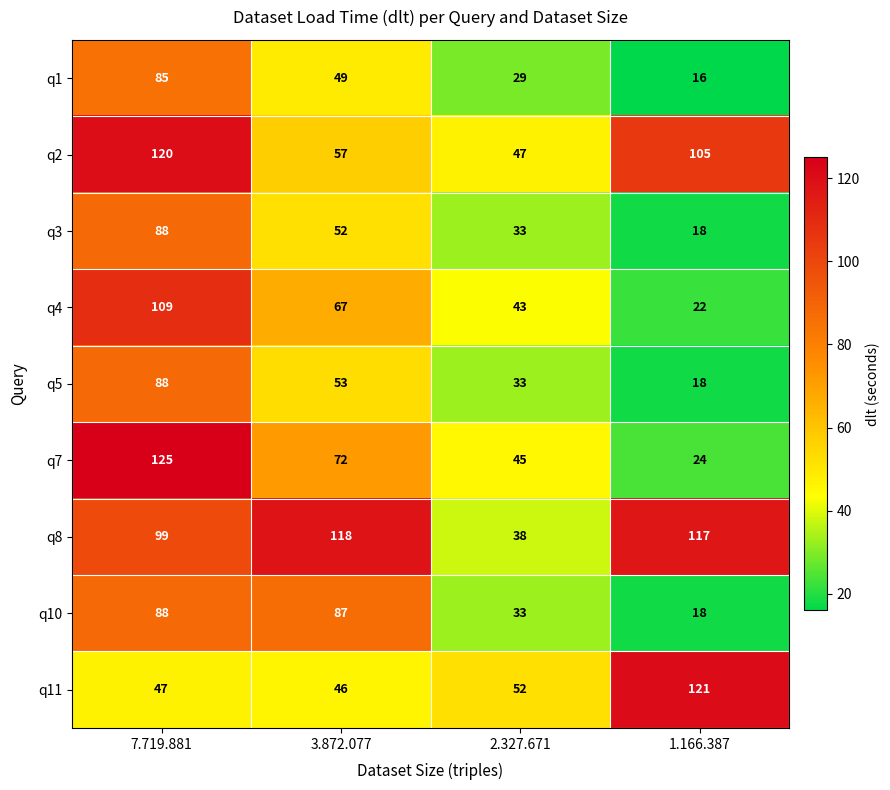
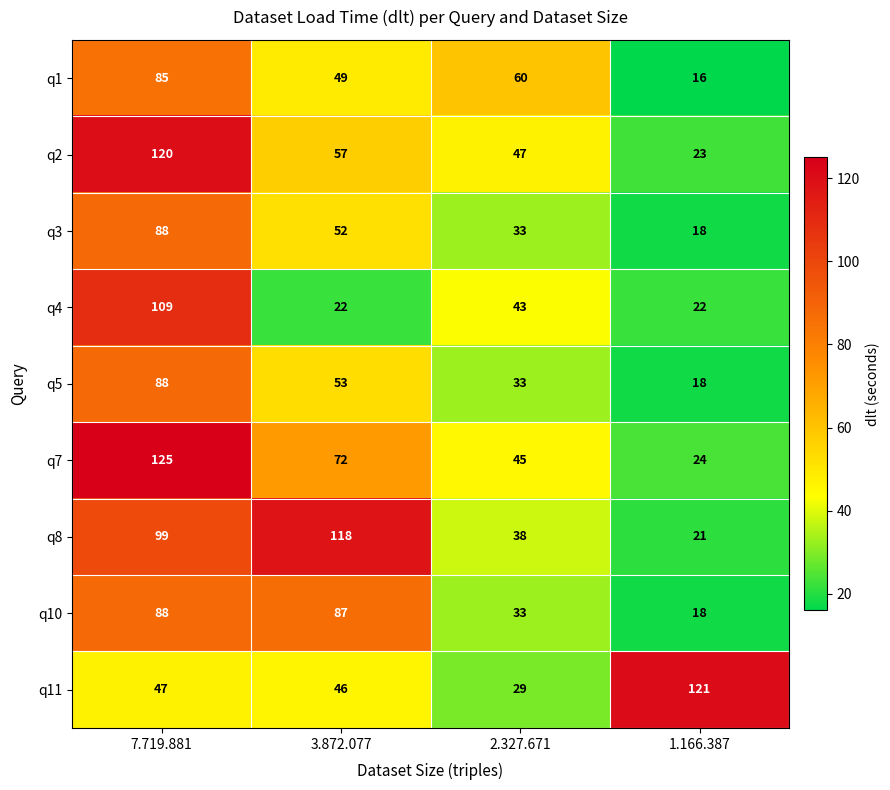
q1, 2.327.671: 29 -> 60
q2, 1.166.387: 105 -> 23
q4, 3.872.077: 67 -> 22
q8, 1.166.387: 117 -> 21
q11, 2.327.671: 52 -> 29
